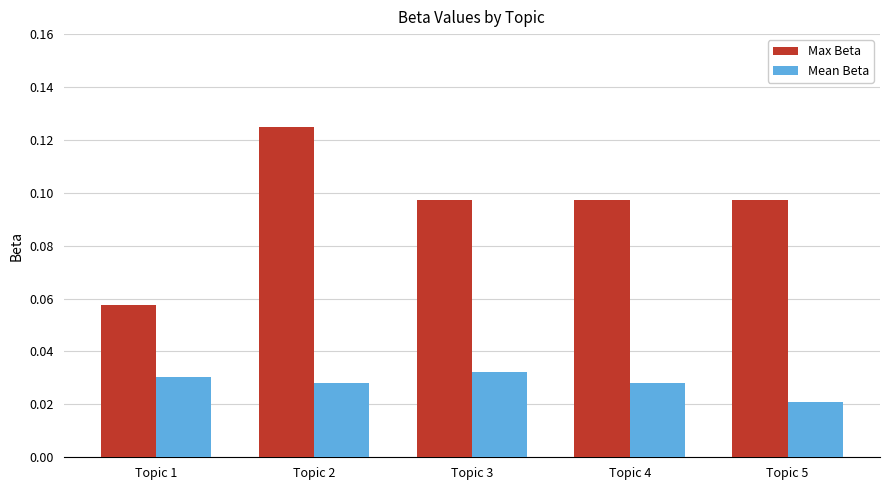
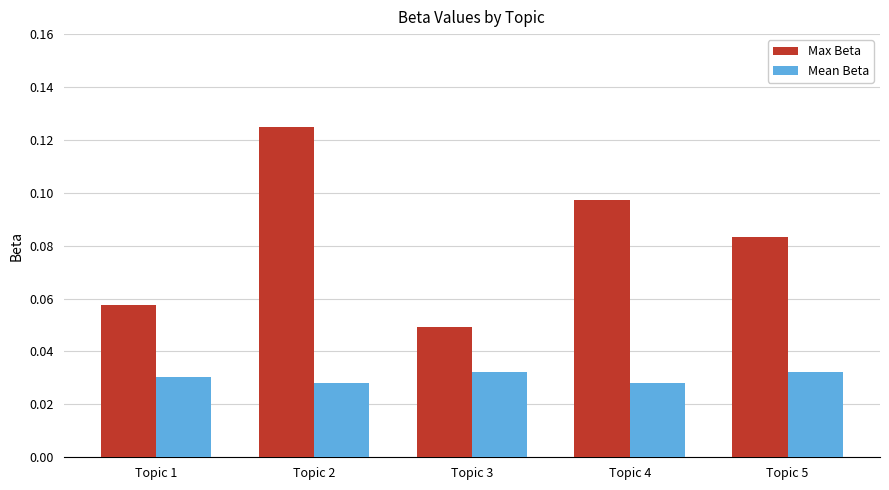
Max Beta, Topic 3: 0.097 -> 0.049
Max Beta, Topic 5: 0.097 -> 0.083
Mean Beta, Topic 5: 0.021 -> 0.032
